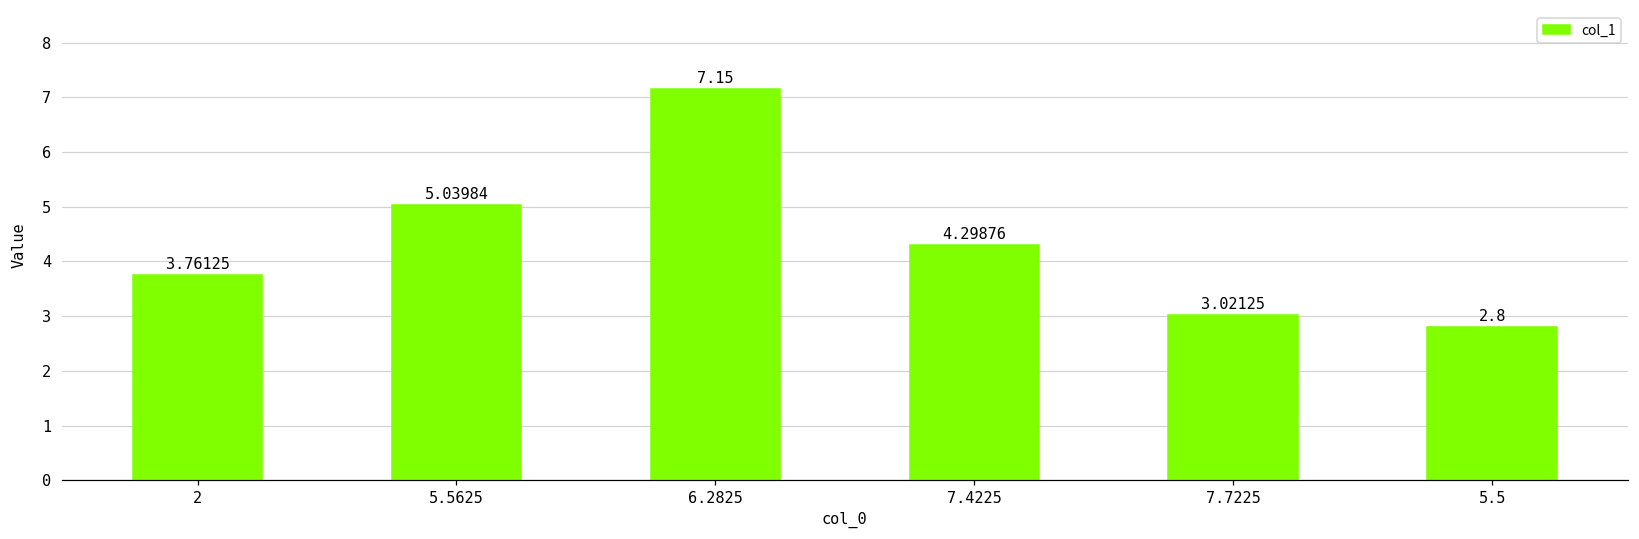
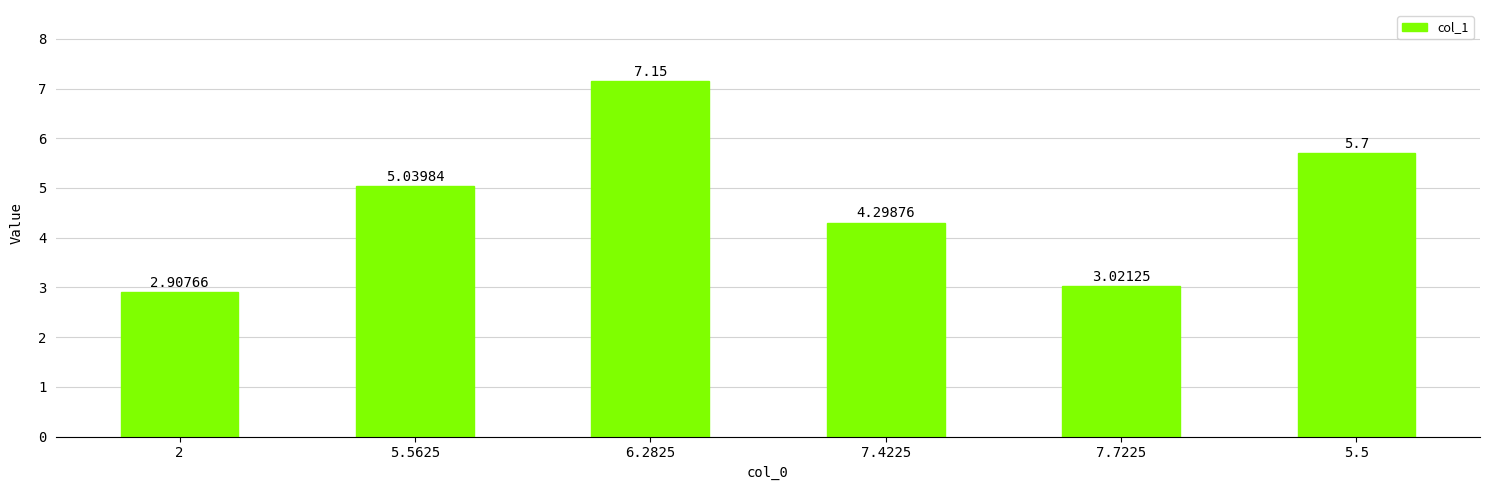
2: 3.76125 -> 2.90766
5.5: 2.8 -> 5.7
